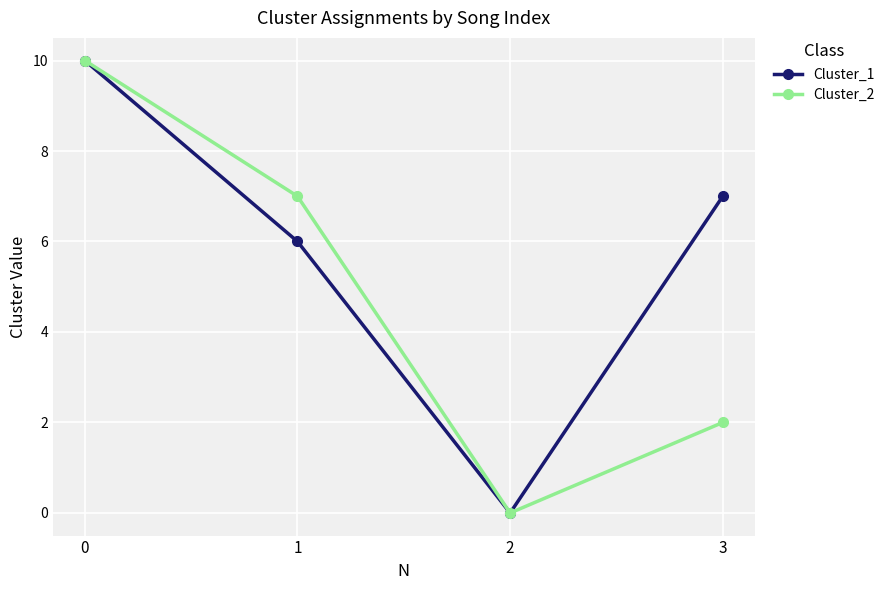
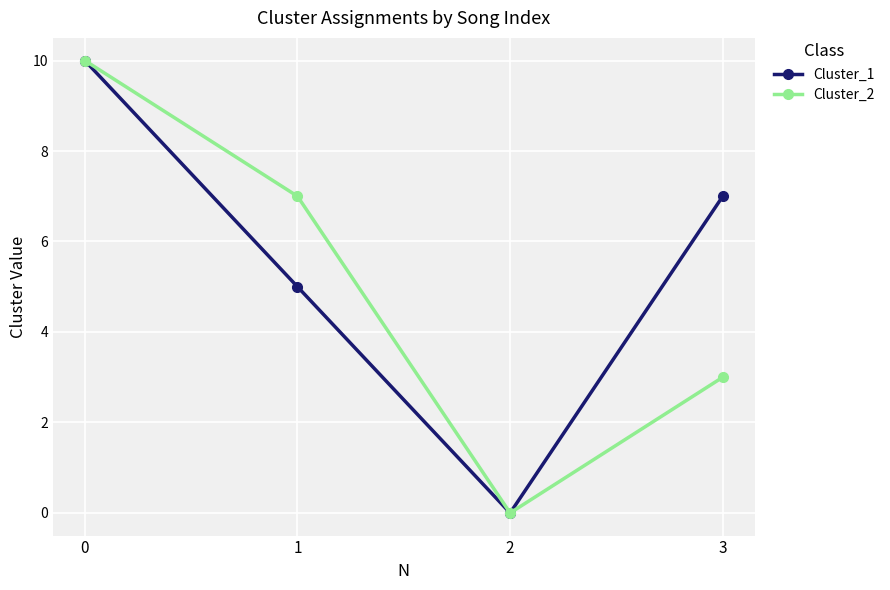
Cluster_1, 1: 6 -> 5
Cluster_2, 3: 2 -> 3
